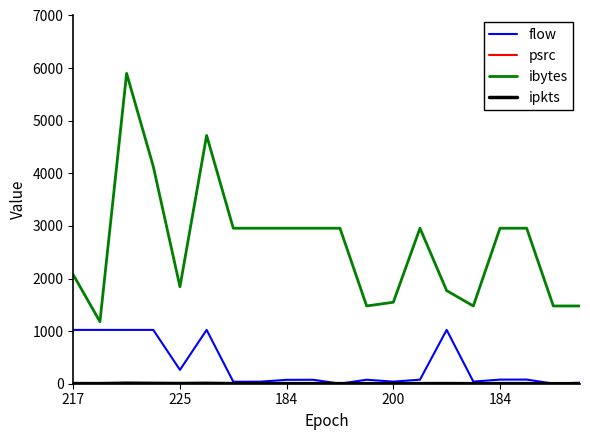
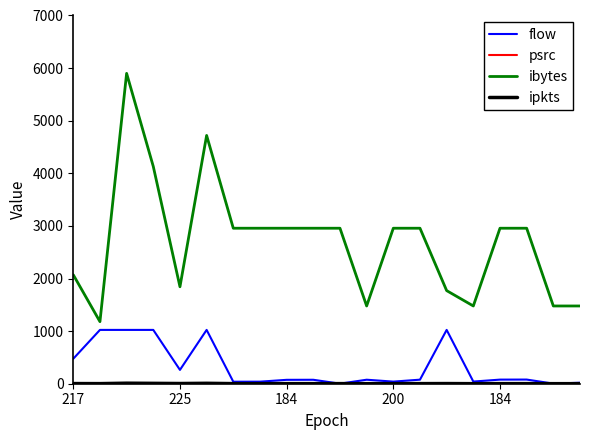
flow, 217: 1000 -> 500
ibytes, 200: 1500 -> 3000
